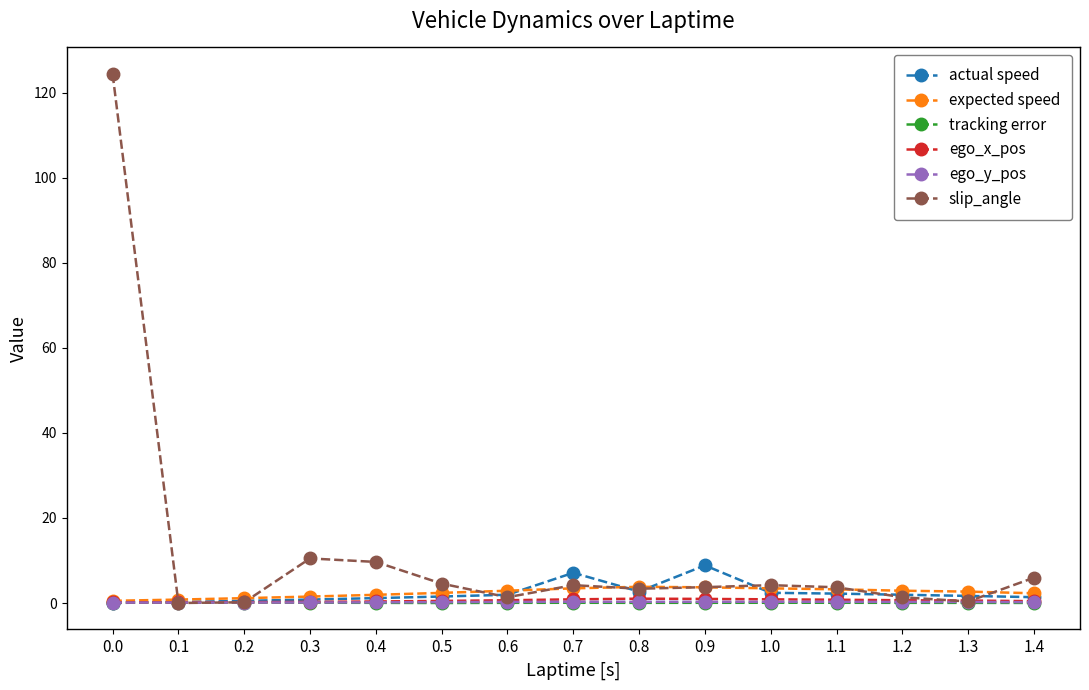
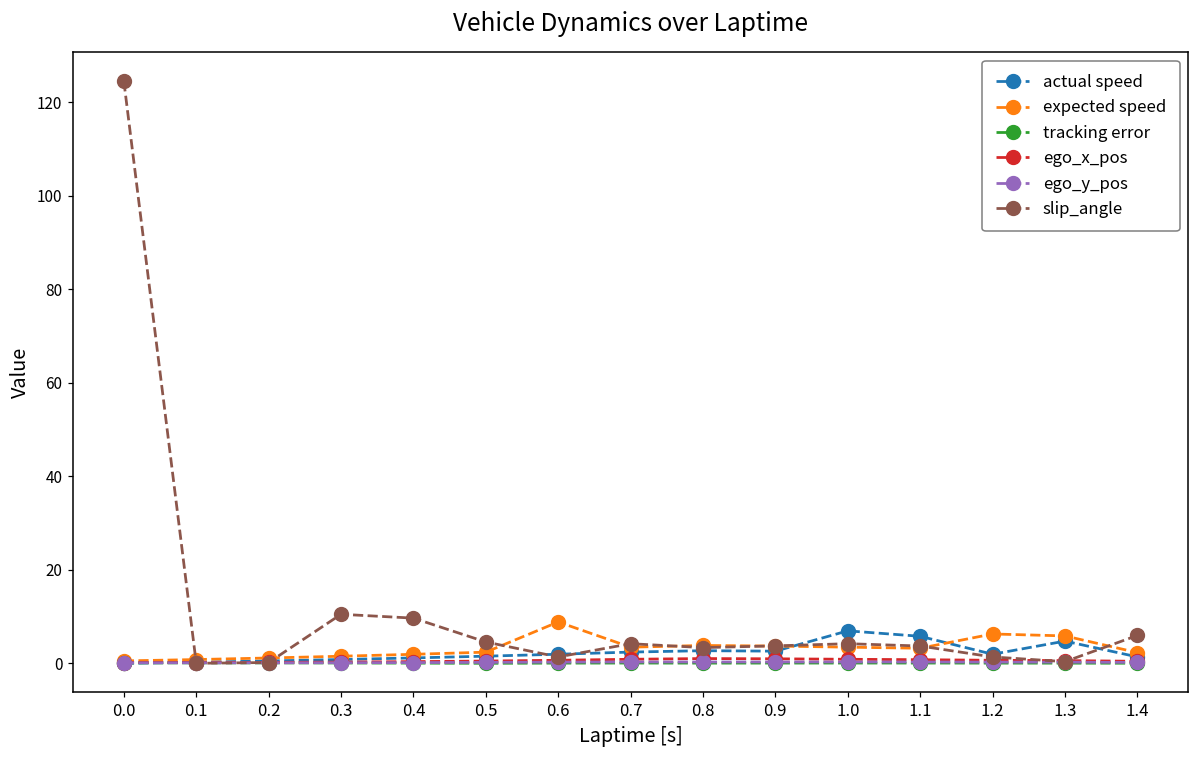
expected speed, 0.6: 3 -> 9
actual speed, 0.7: 7 -> 2
actual speed, 0.9: 9 -> 3
actual speed, 1.0: 2 -> 7
actual speed, 1.1: 2 -> 6
expected speed, 1.2: 3 -> 6
actual speed, 1.3: 2 -> 5
expected speed, 1.3: 3 -> 6
